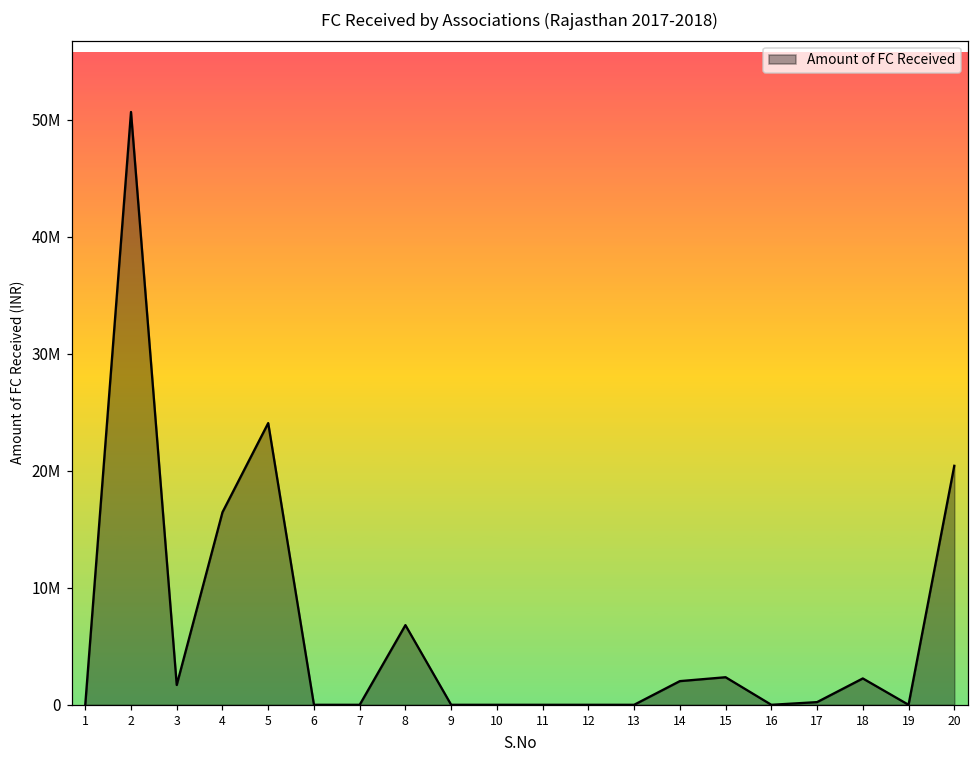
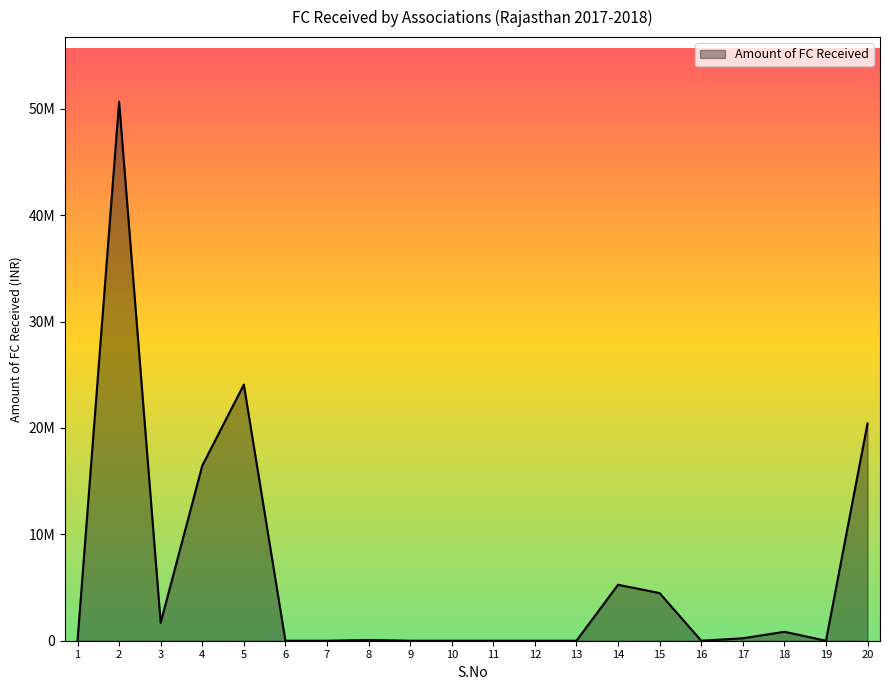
8: 6800000 -> 100000
14: 2000000 -> 5300000
15: 2400000 -> 4500000
18: 2300000 -> 800000
